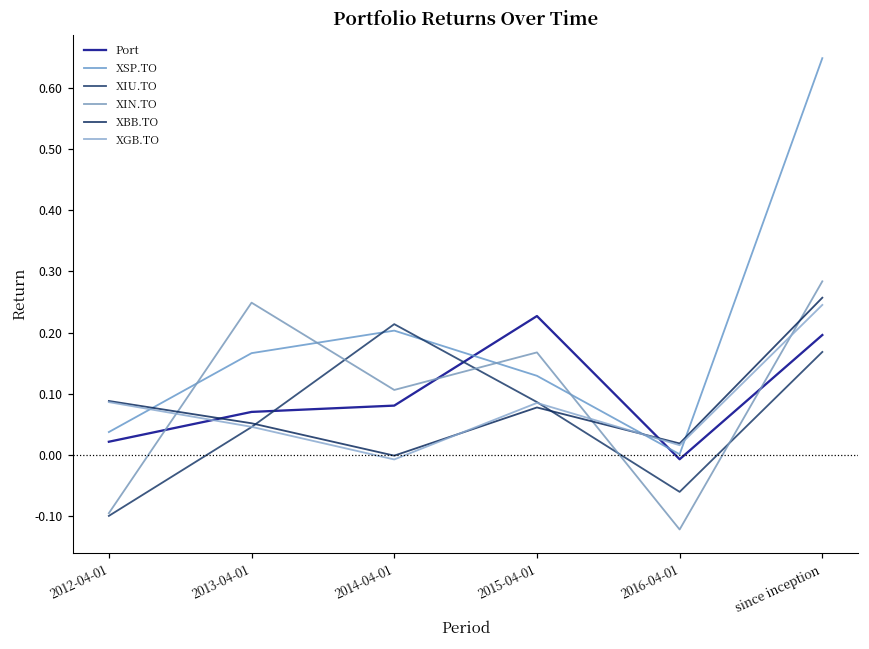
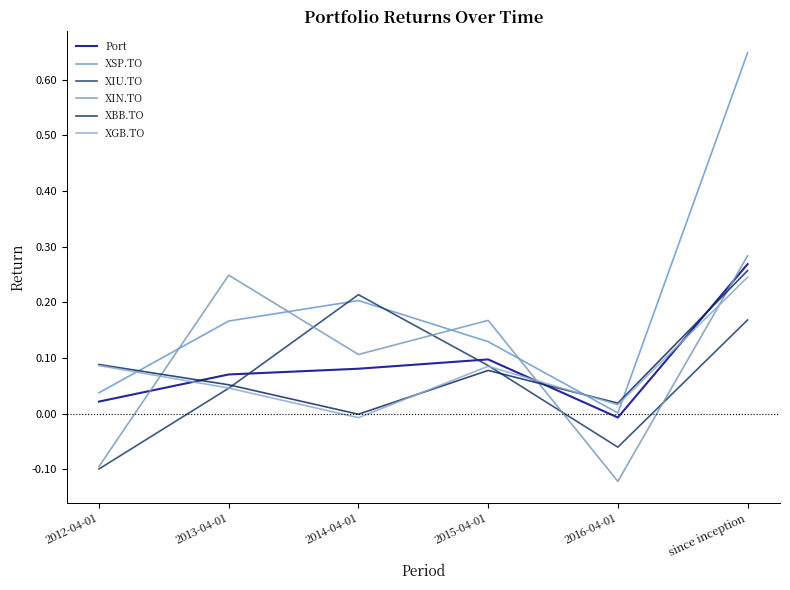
Port, 2015-04-01: 0.23 -> 0.10
Port, since inception: 0.20 -> 0.27
